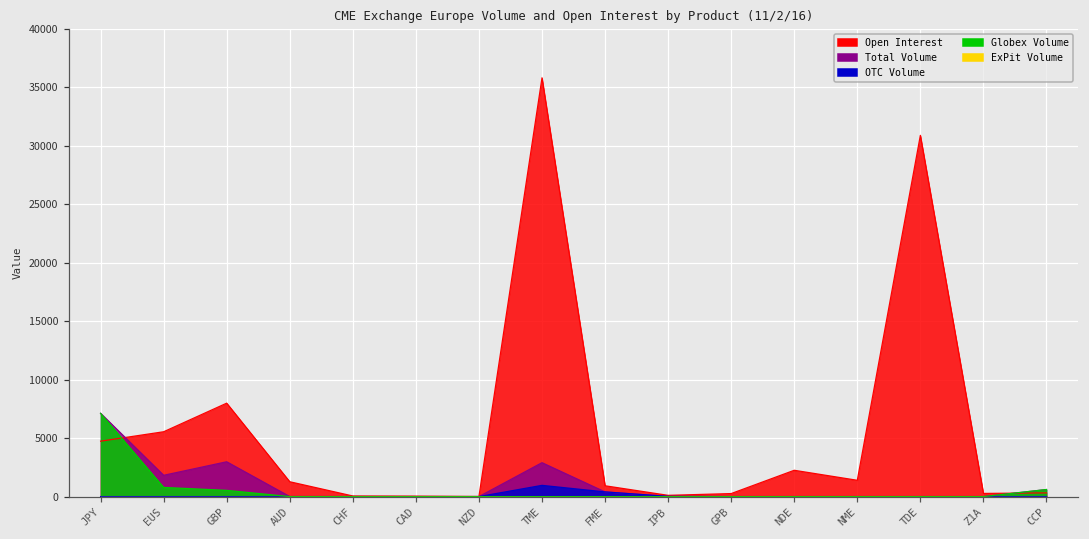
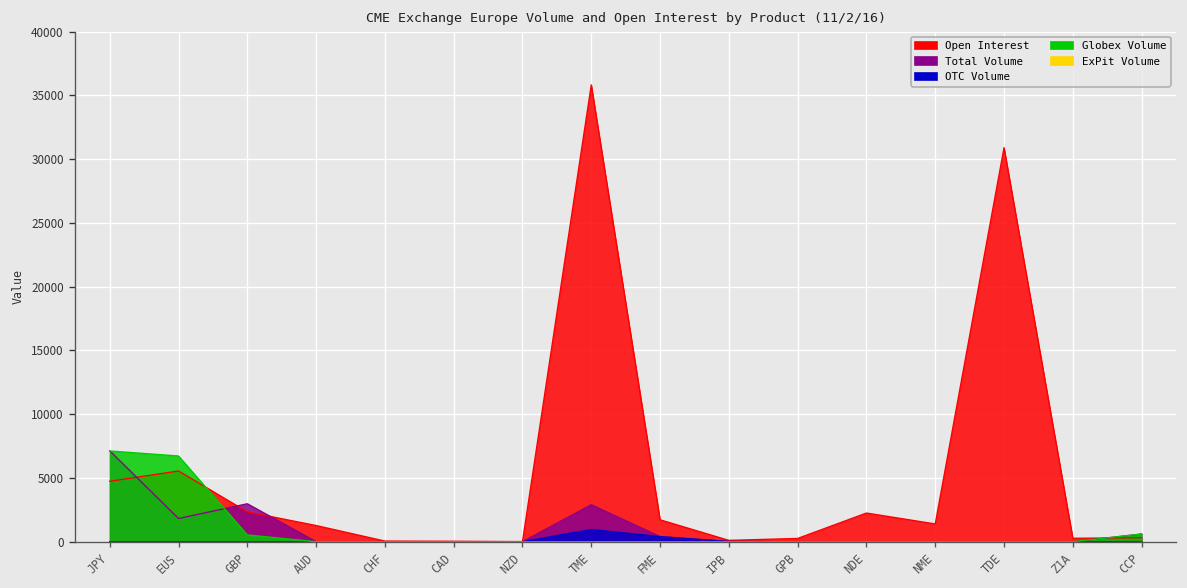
Globex Volume, EUS: 800 -> 6700
Open Interest, GBP: 8000 -> 2300
Open Interest, FME: 900 -> 1700
